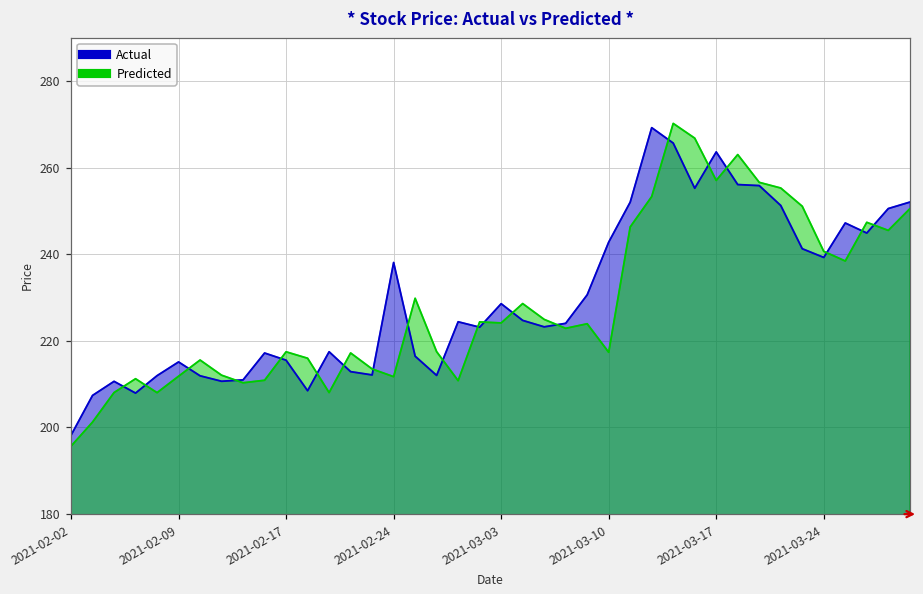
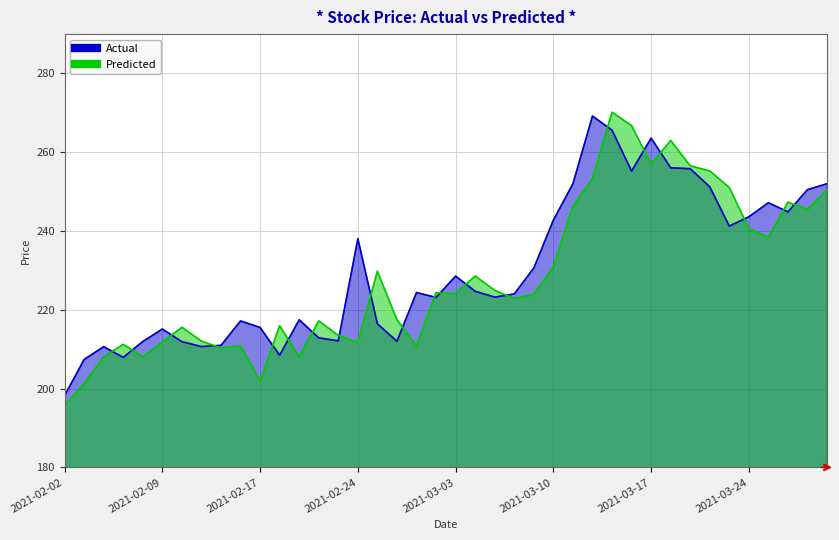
Predicted, 2021-02-17: 217 -> 202
Predicted, 2021-03-10: 217 -> 231
Actual, 2021-03-24: 239 -> 244
